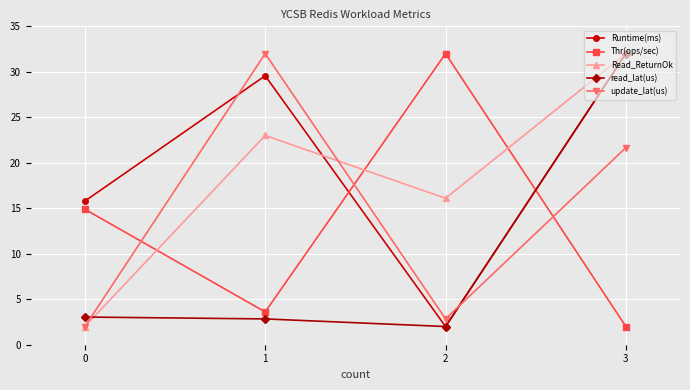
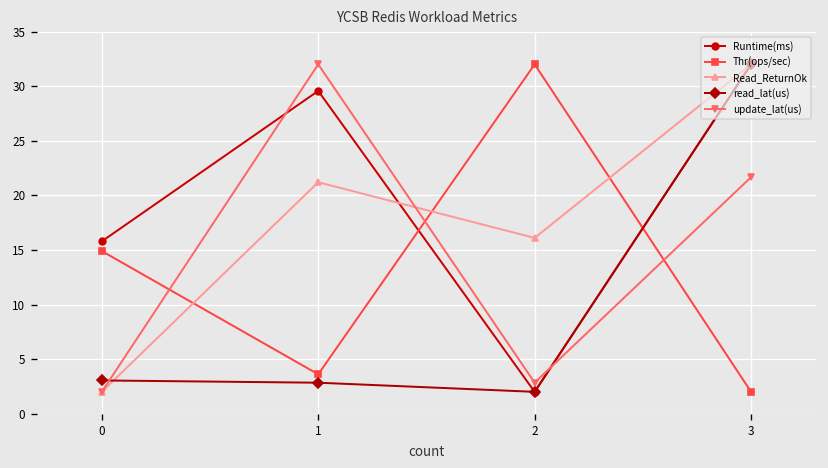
Read_ReturnOk, 1: 23 -> 21
